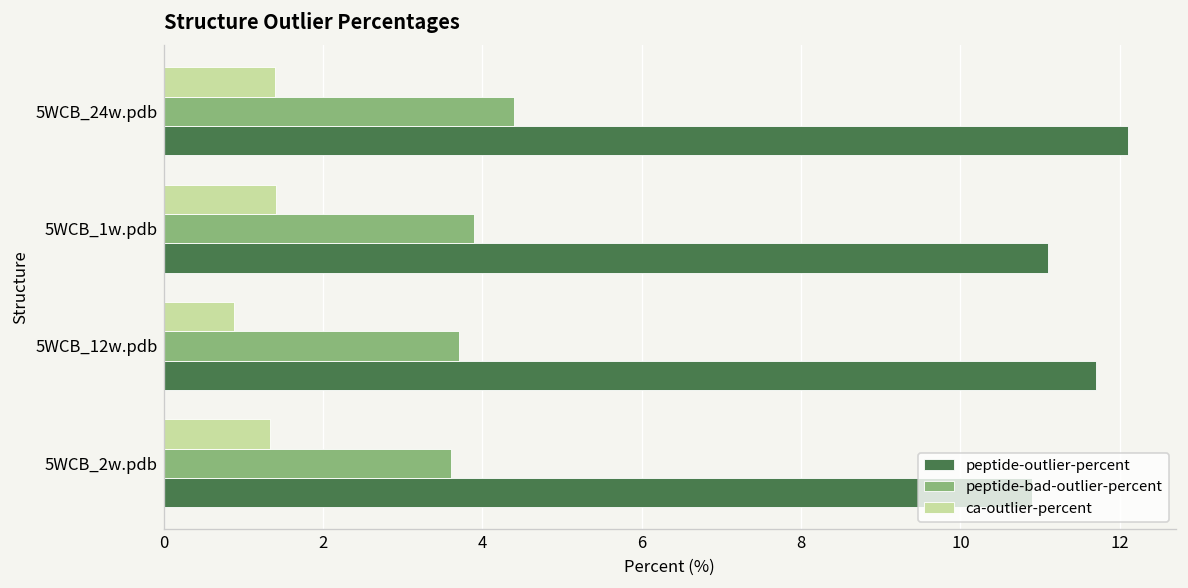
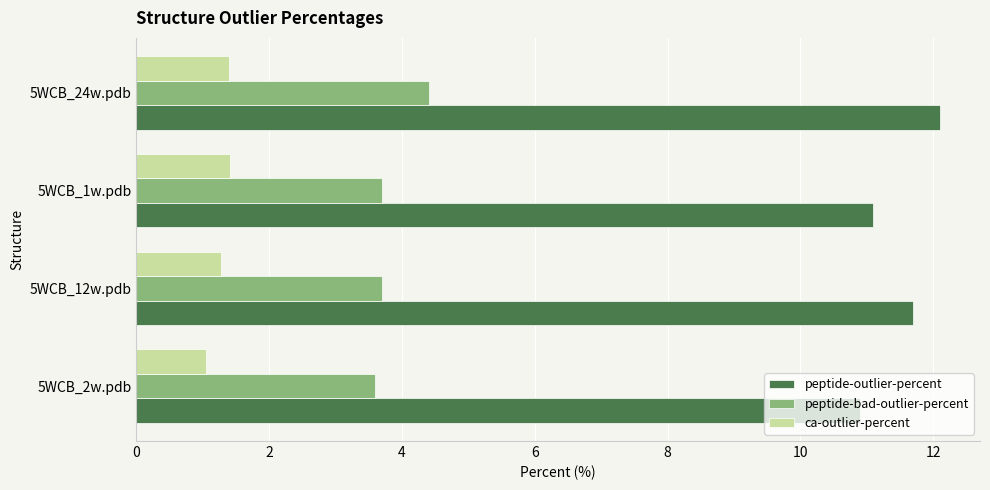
peptide-bad-outlier-percent, 5WCB_1w.pdb: 3.9 -> 3.7
ca-outlier-percent, 5WCB_12w.pdb: 0.9 -> 1.3
ca-outlier-percent, 5WCB_2w.pdb: 1.3 -> 1.1
